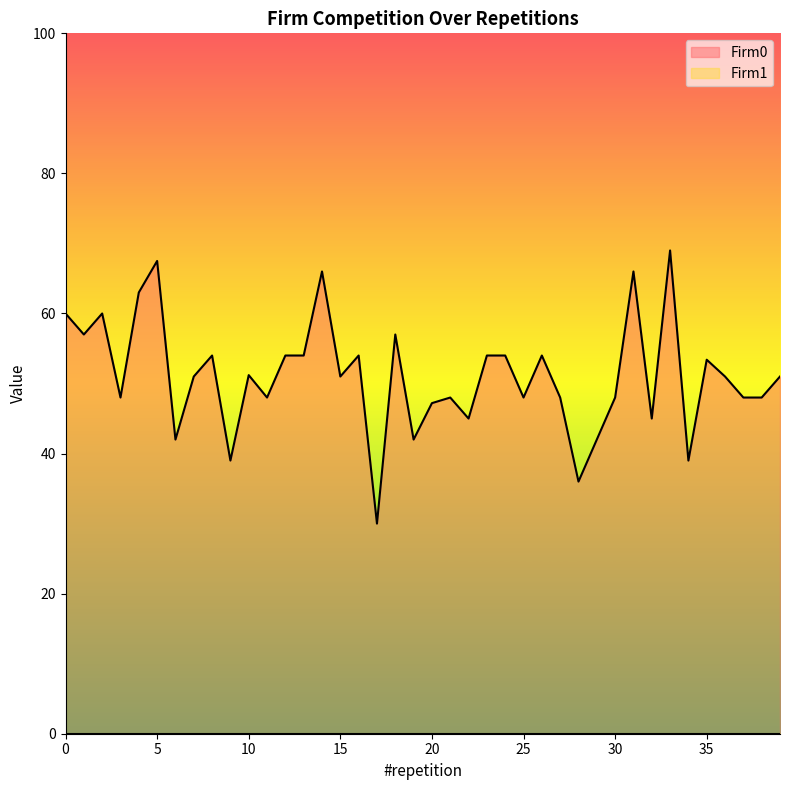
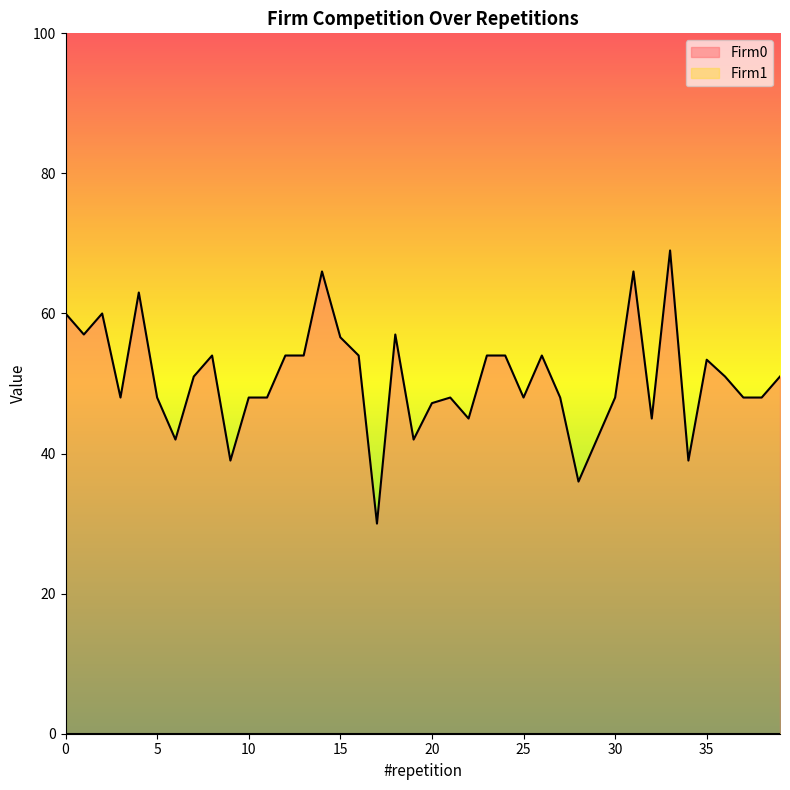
Firm0, 5: 68 -> 48
Firm0, 10: 51 -> 48
Firm0, 15: 51 -> 57
